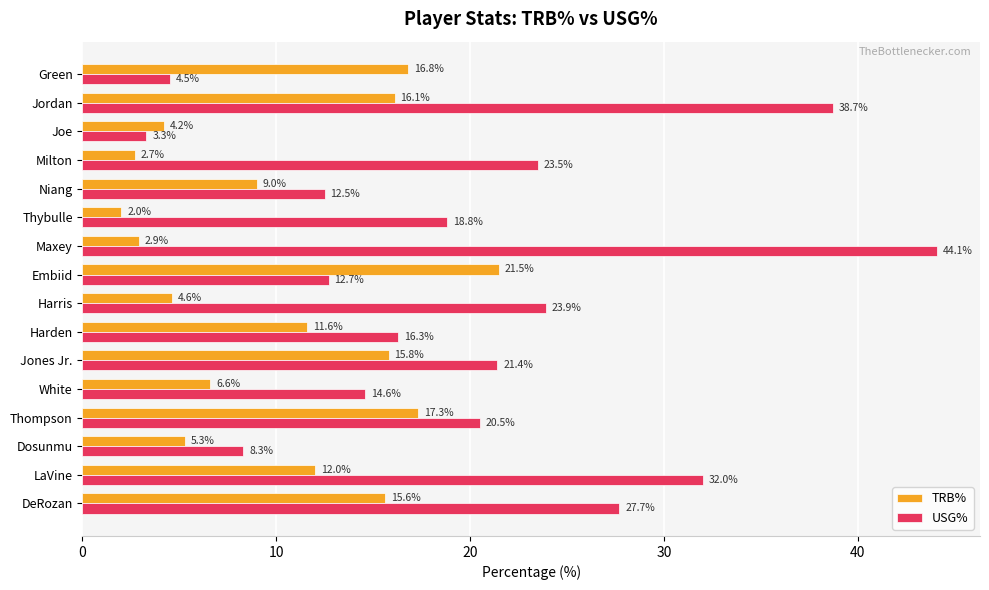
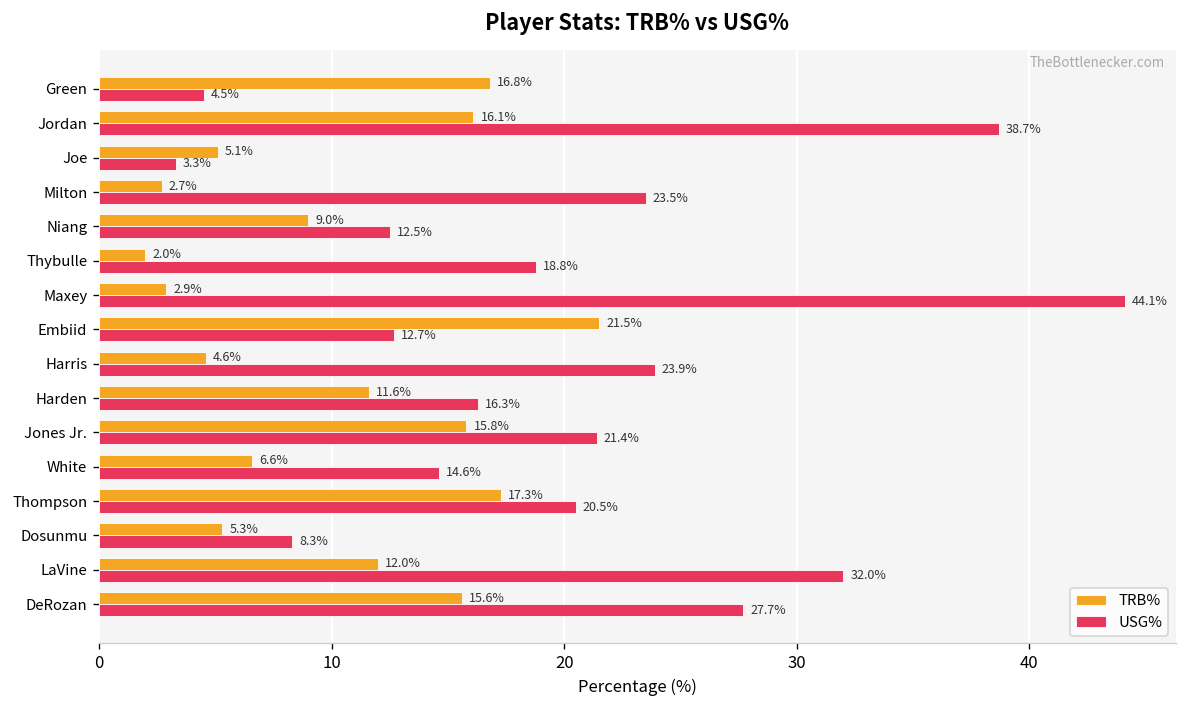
TRB%, Joe: 4.2% -> 5.1%
